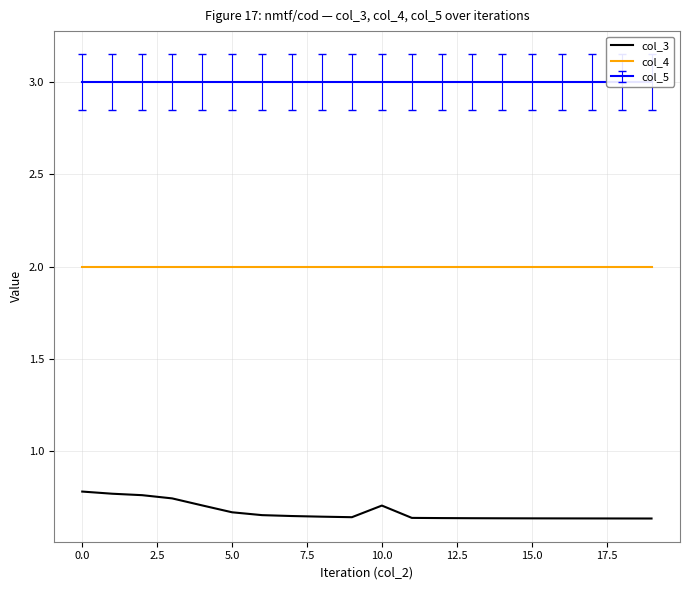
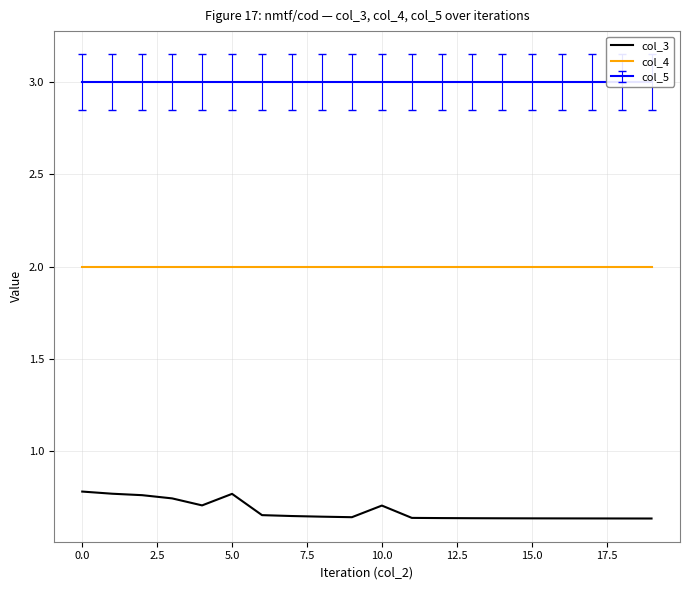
col_3, 5.0: 0.67 -> 0.77
